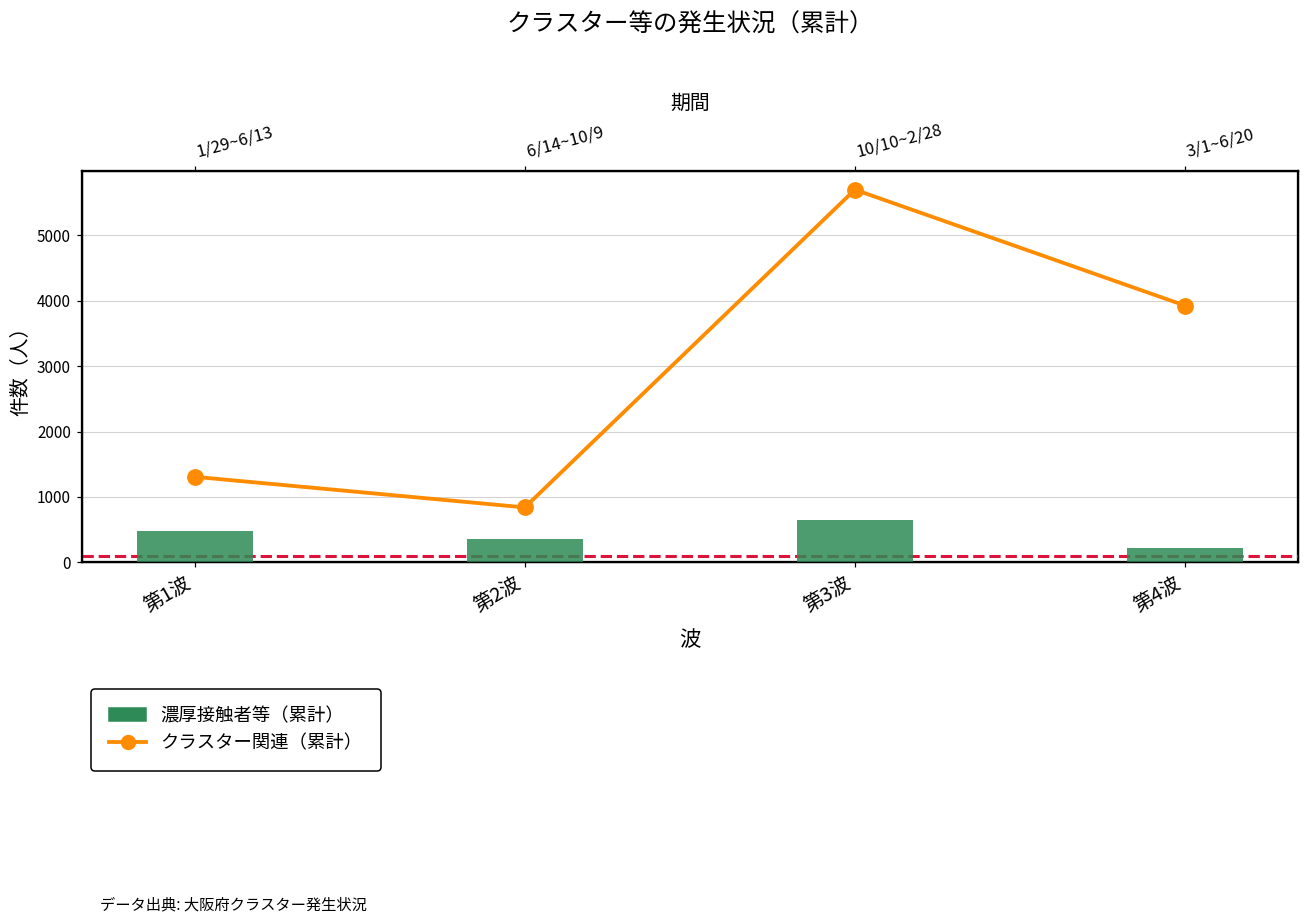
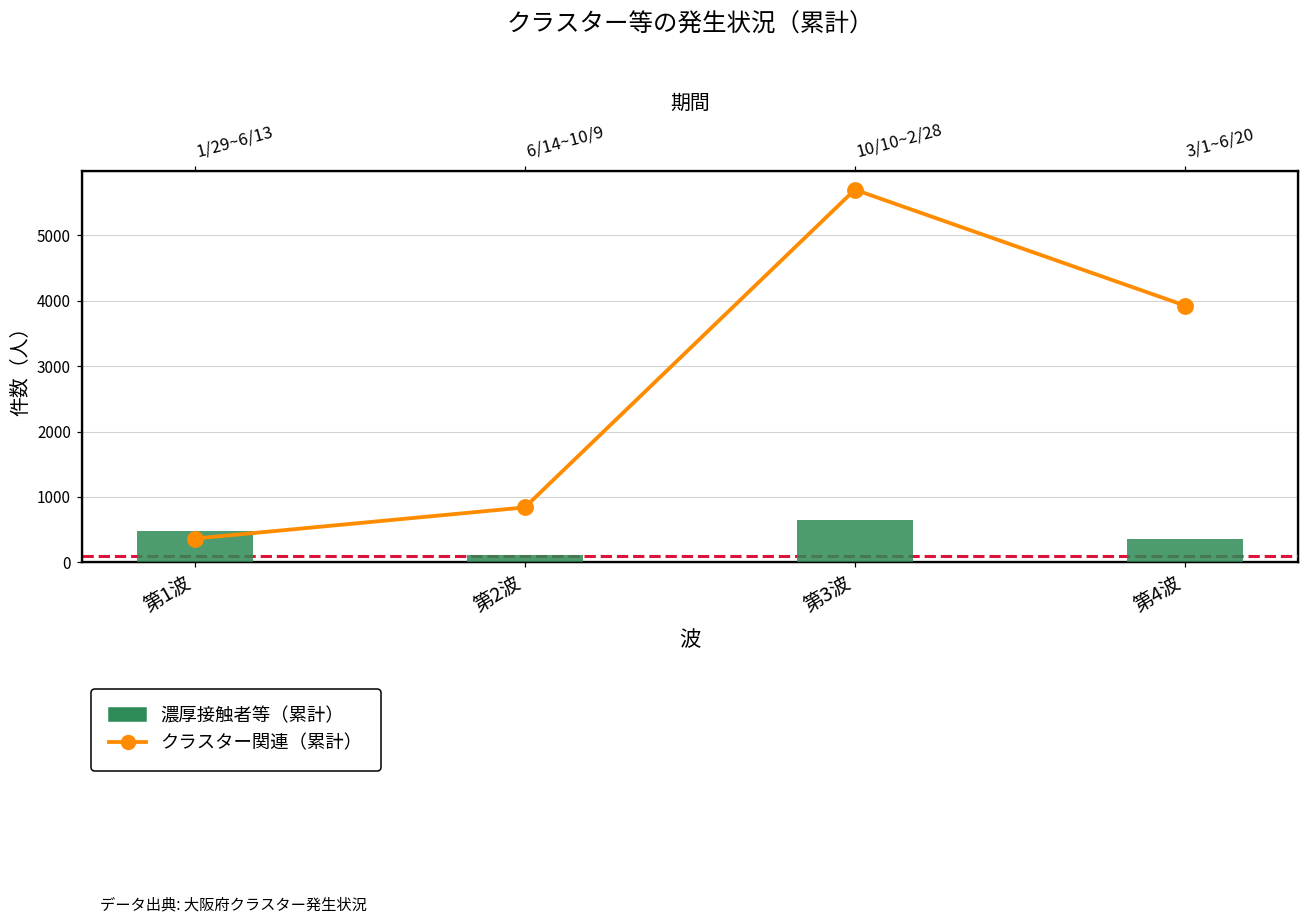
クラスター関連（累計）, 第1波: 1300 -> 400
濃厚接触者等（累計）, 第2波: 400 -> 100
濃厚接触者等（累計）, 第4波: 200 -> 400
